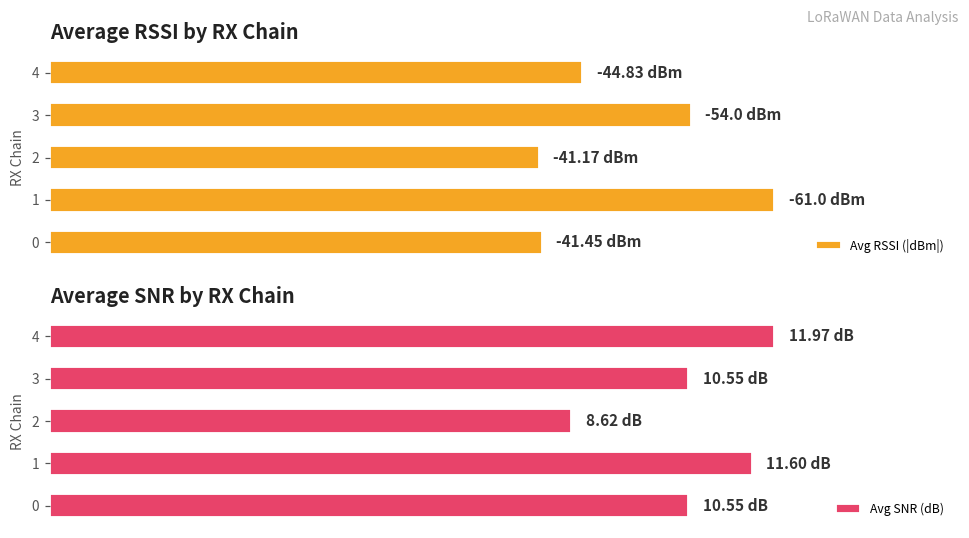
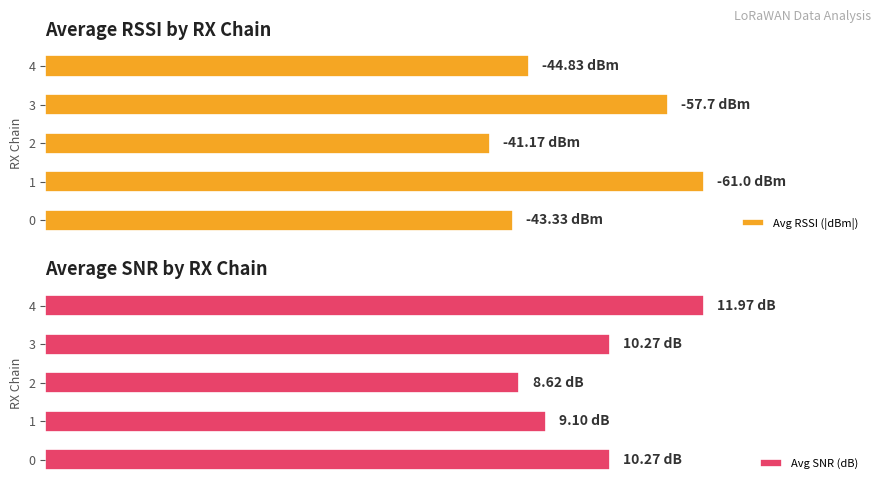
Average RSSI by RX Chain, 3: -54.0 -> -57.7
Average RSSI by RX Chain, 0: -41.45 -> -43.33
Average SNR by RX Chain, 3: 10.55 -> 10.27
Average SNR by RX Chain, 1: 11.60 -> 9.10
Average SNR by RX Chain, 0: 10.55 -> 10.27
